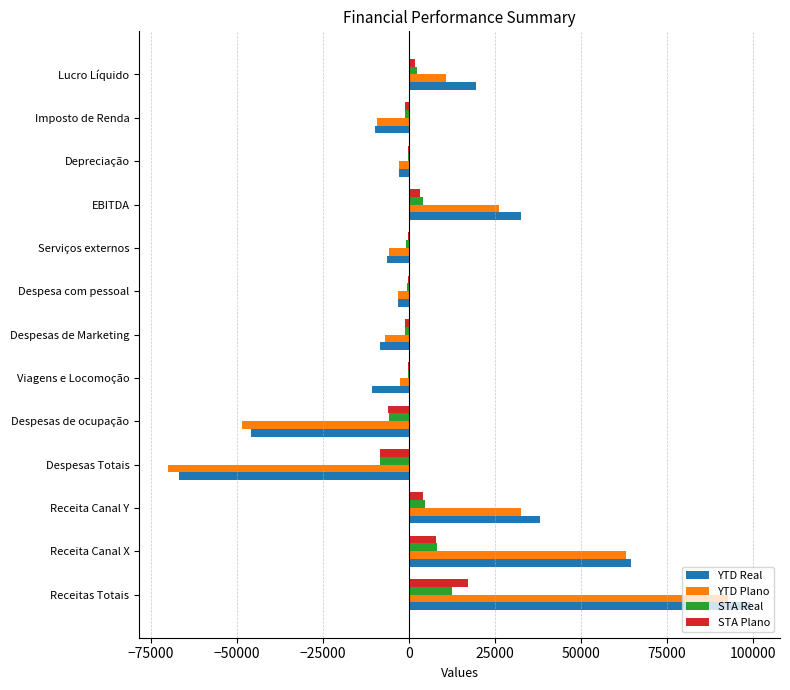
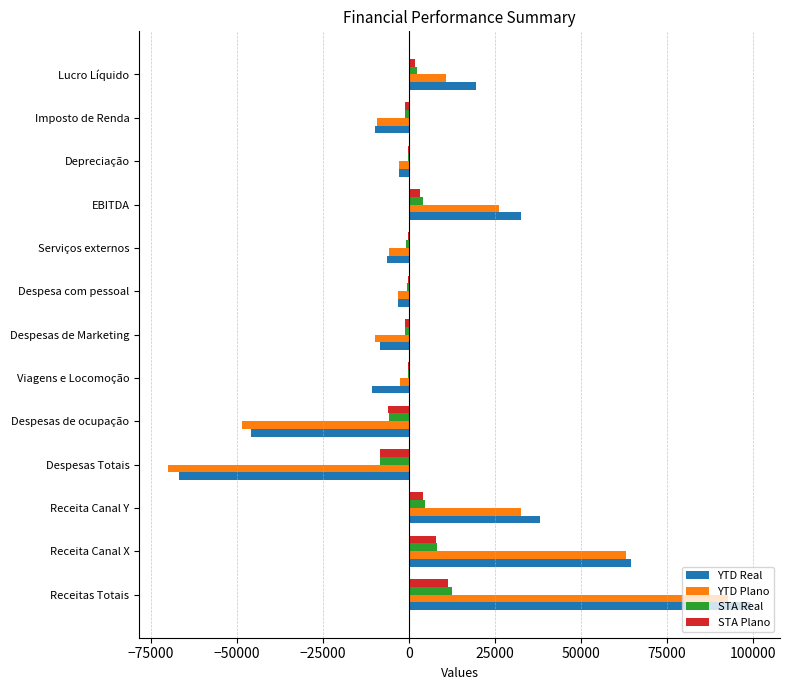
YTD Plano, Despesas de Marketing: -7000 -> -10000
STA Plano, Receitas Totais: 17000 -> 11000
